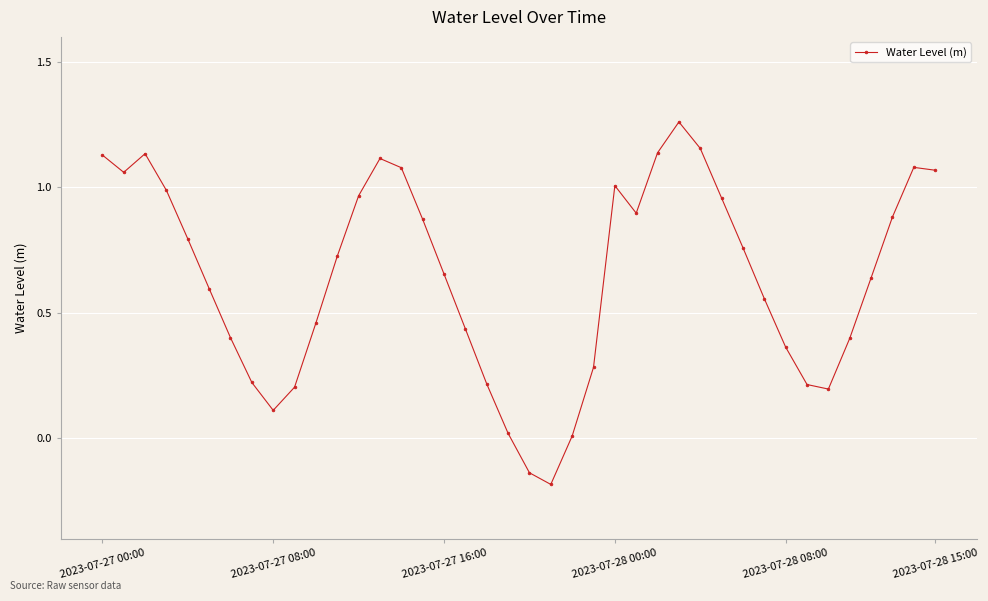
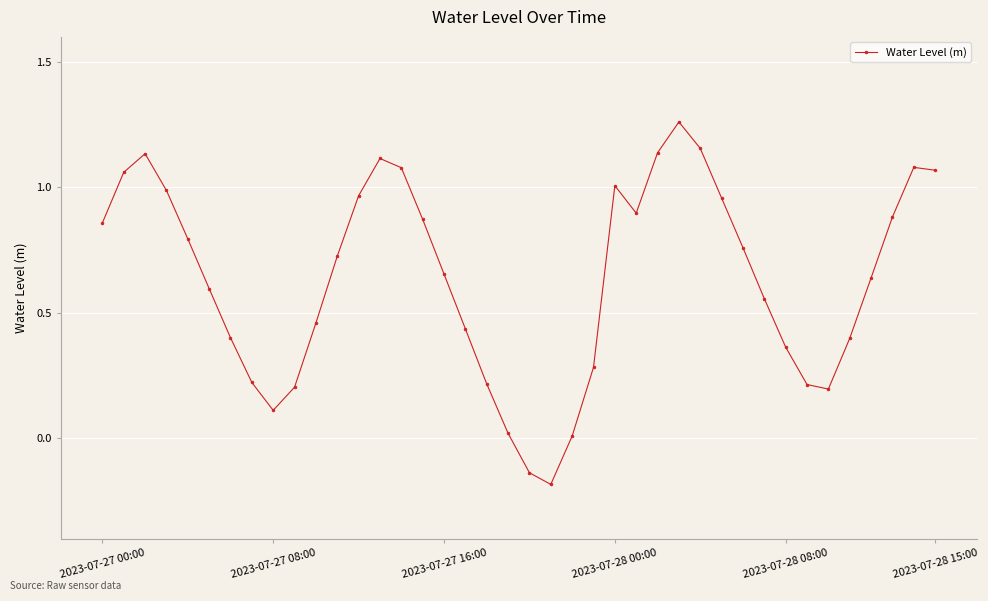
2023-07-27 00:00: 1.13 -> 0.86
